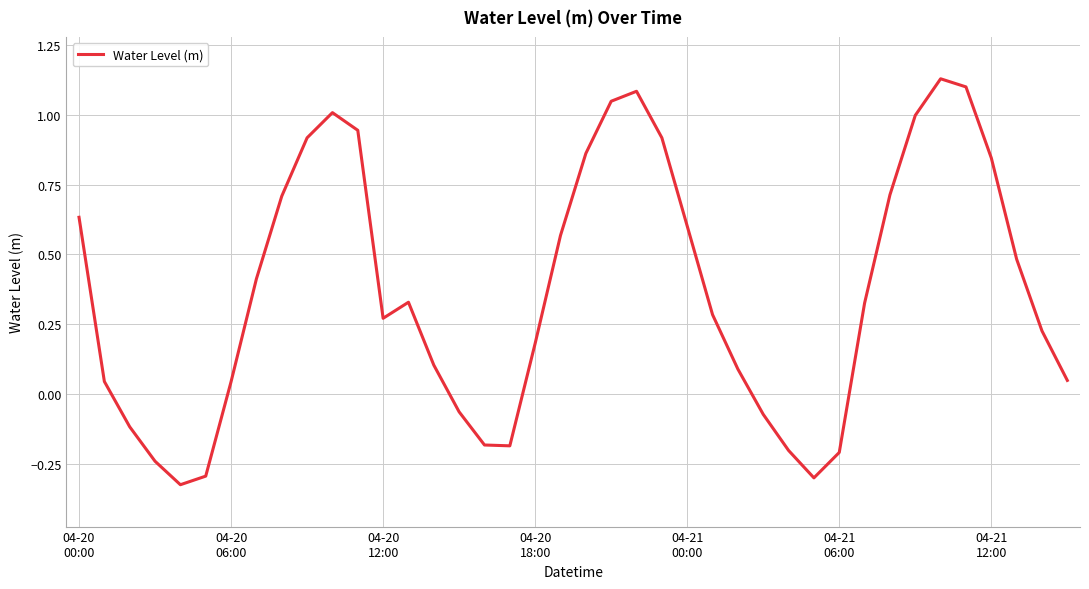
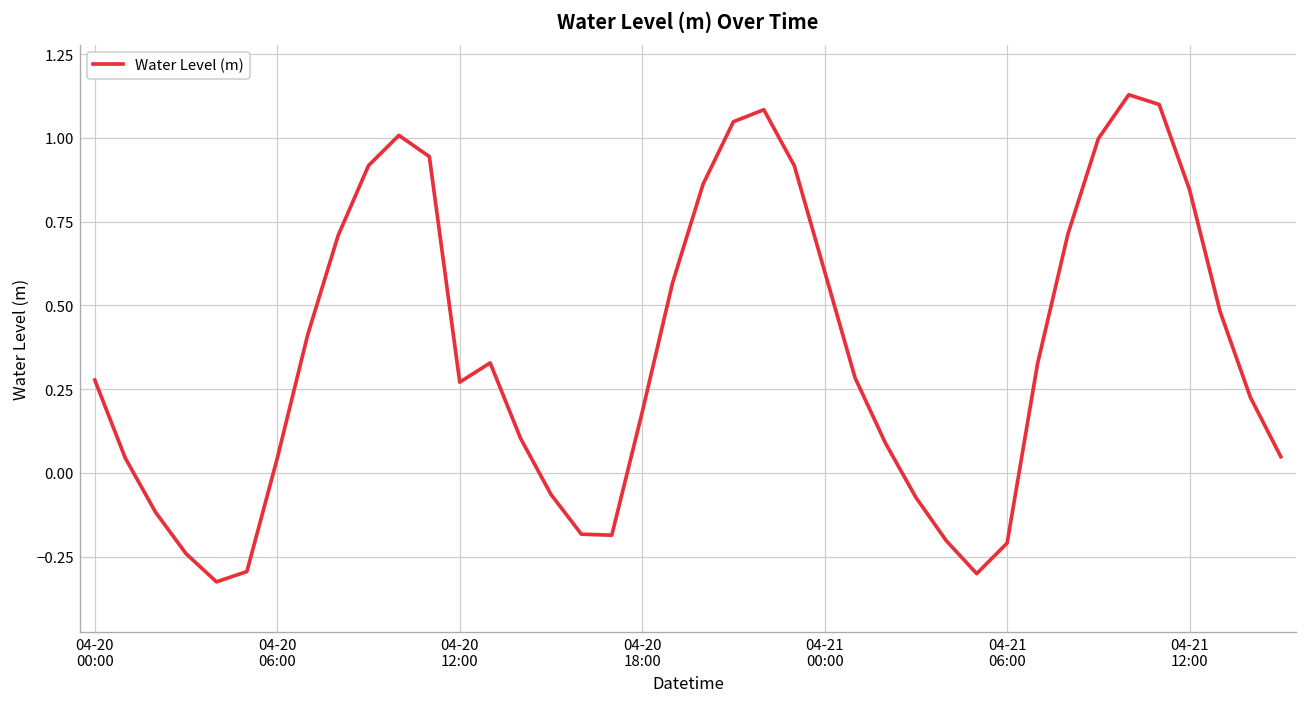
04-20 00:00: 0.63 -> 0.28
